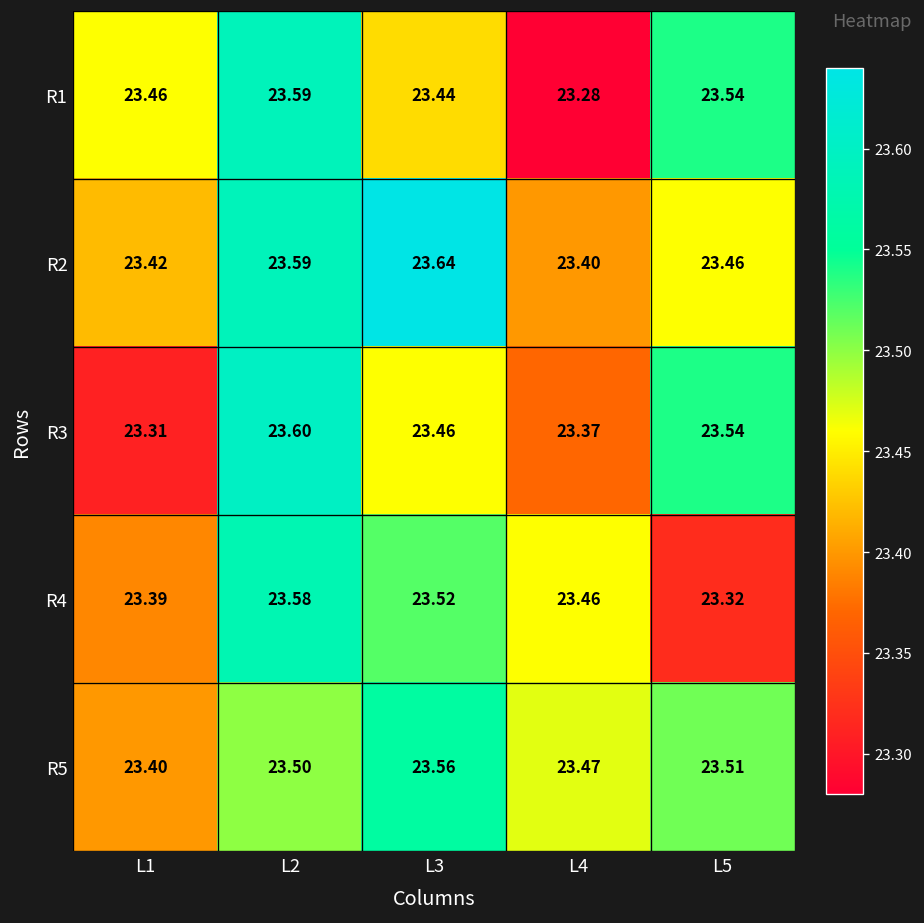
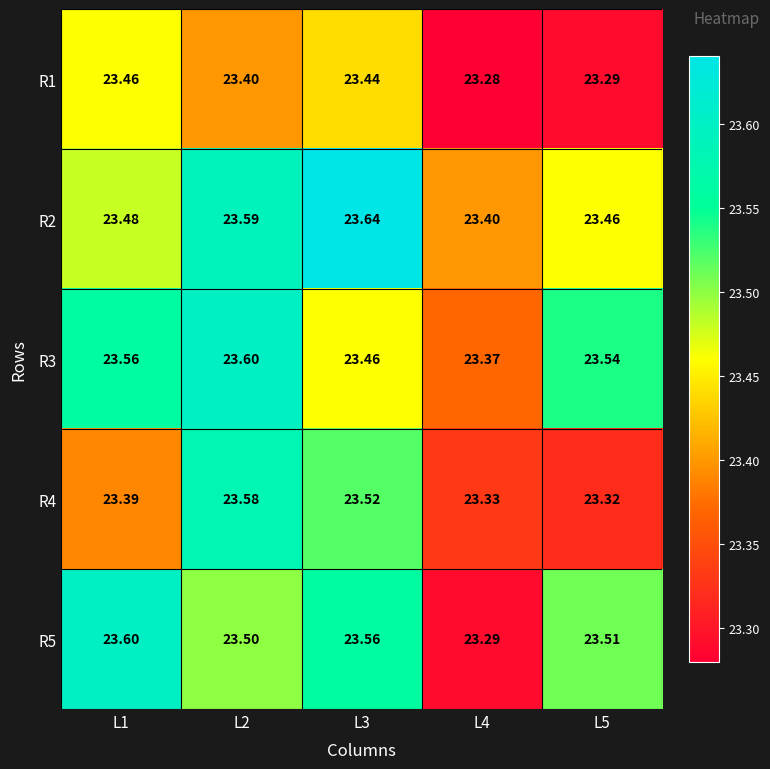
R1, L2: 23.59 -> 23.40
R1, L5: 23.54 -> 23.29
R2, L1: 23.42 -> 23.48
R3, L1: 23.31 -> 23.56
R4, L4: 23.46 -> 23.33
R5, L1: 23.40 -> 23.60
R5, L4: 23.47 -> 23.29
